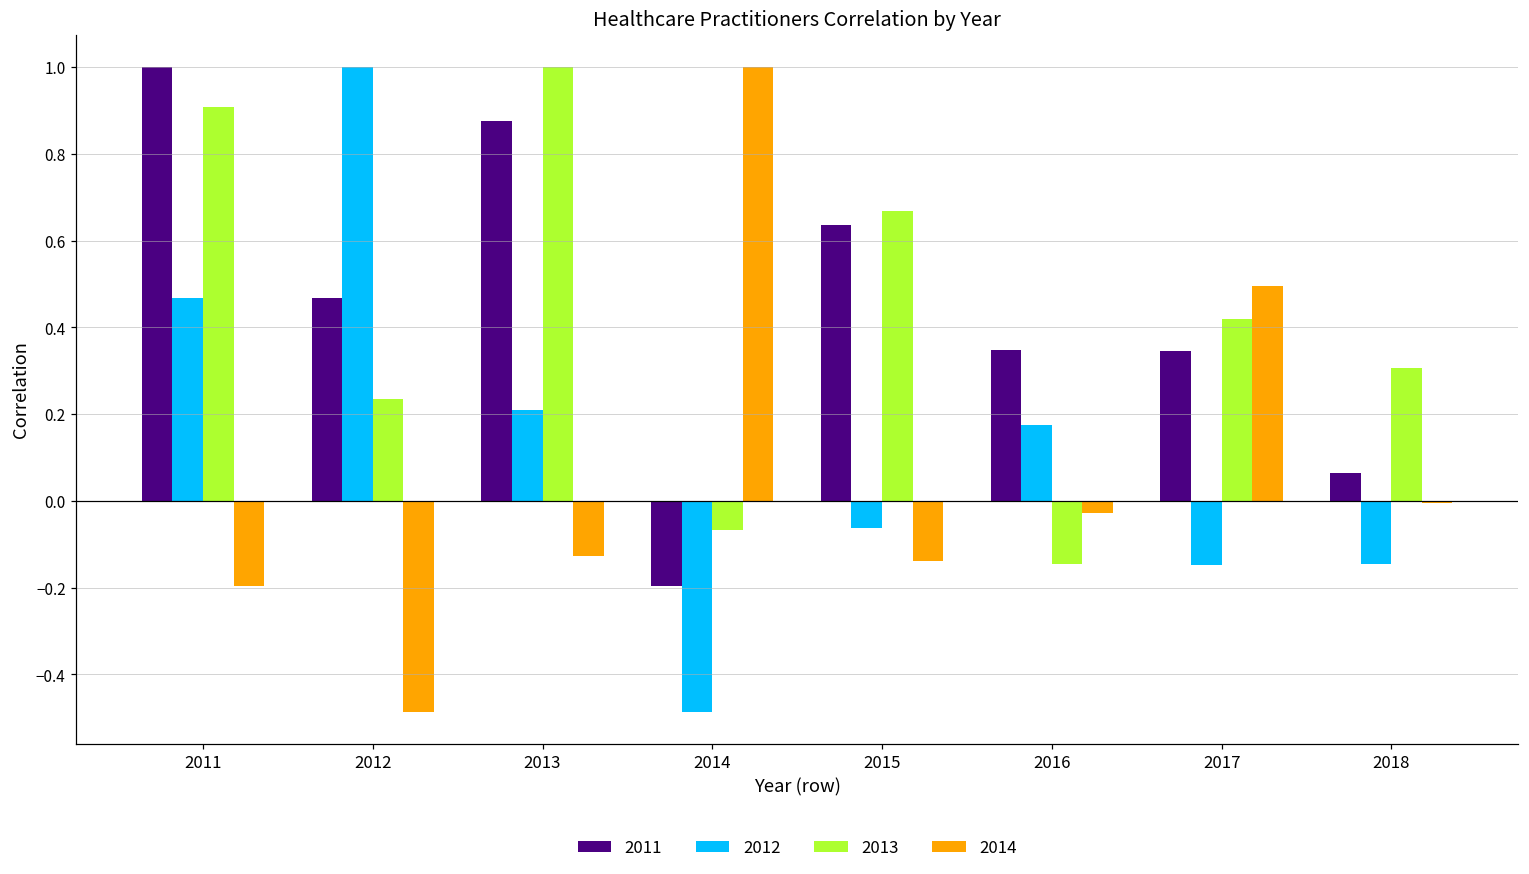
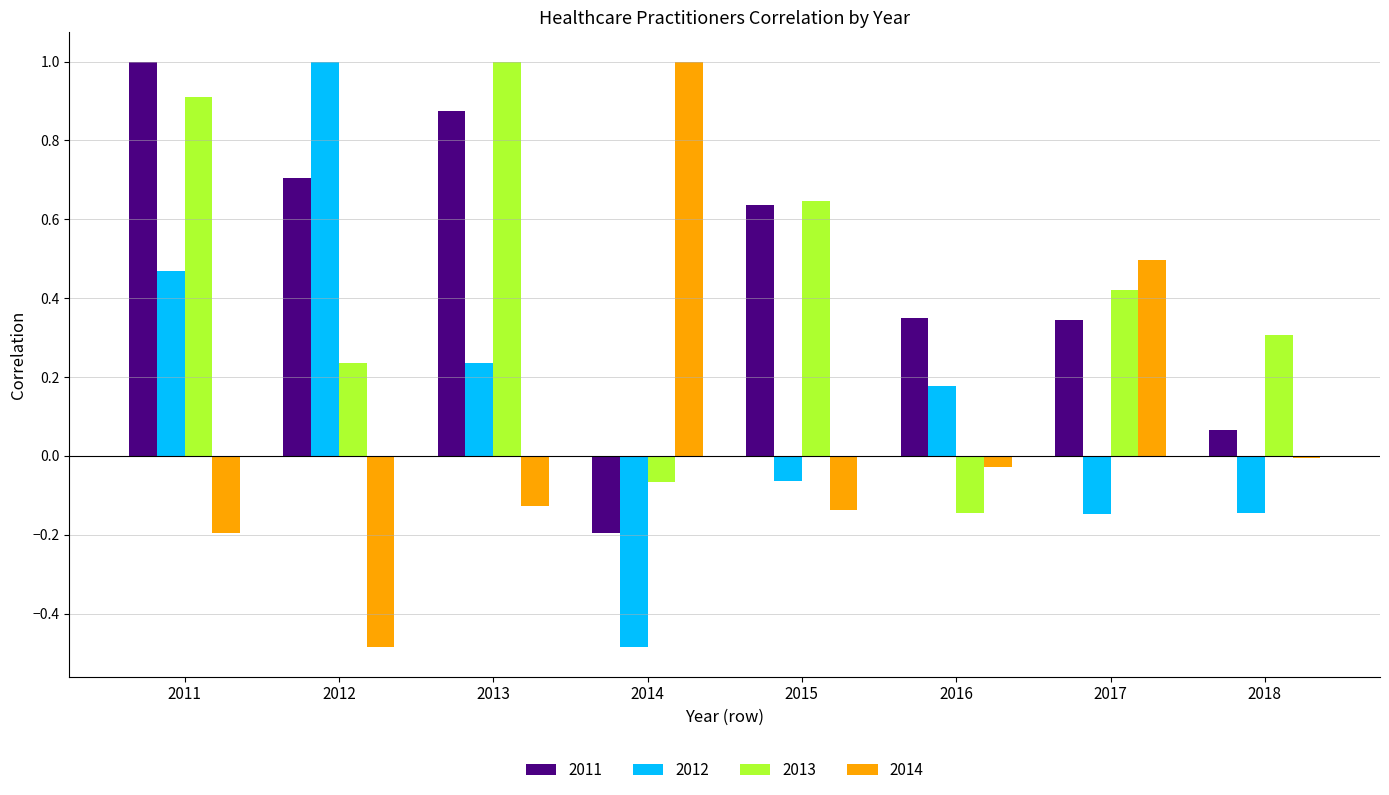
2011, 2012: 0.47 -> 0.70
2012, 2013: 0.21 -> 0.24
2013, 2015: 0.67 -> 0.65
